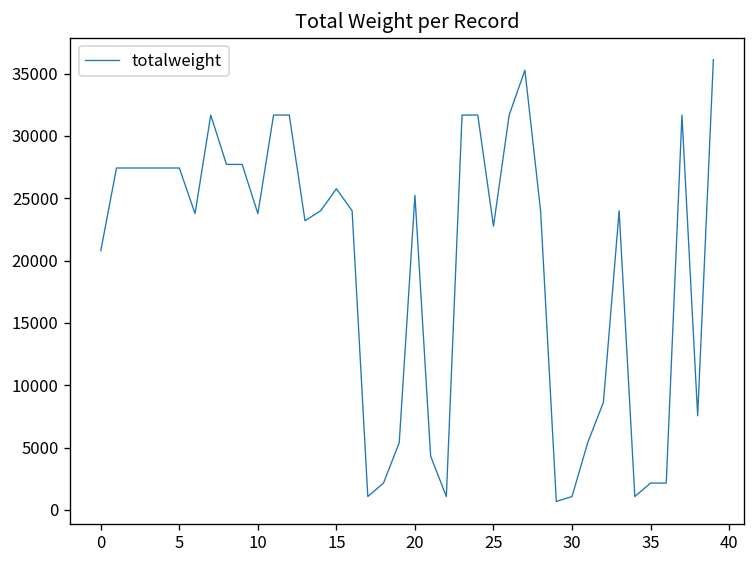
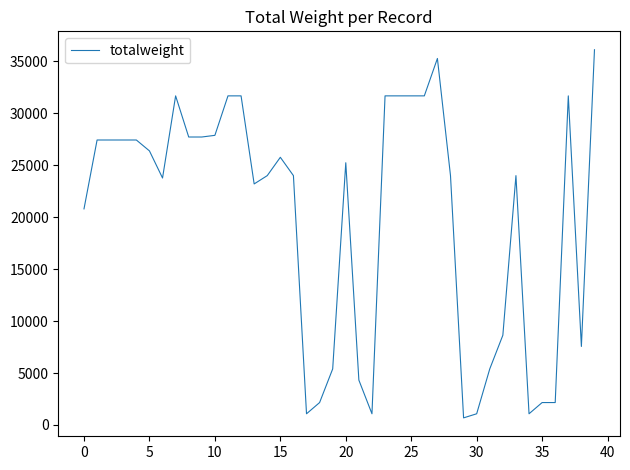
5: 27400 -> 26400
10: 23800 -> 27900
25: 22800 -> 31700
